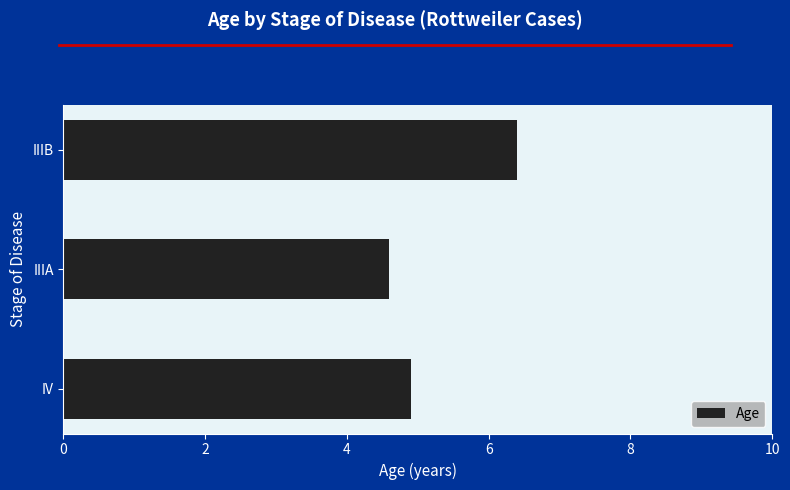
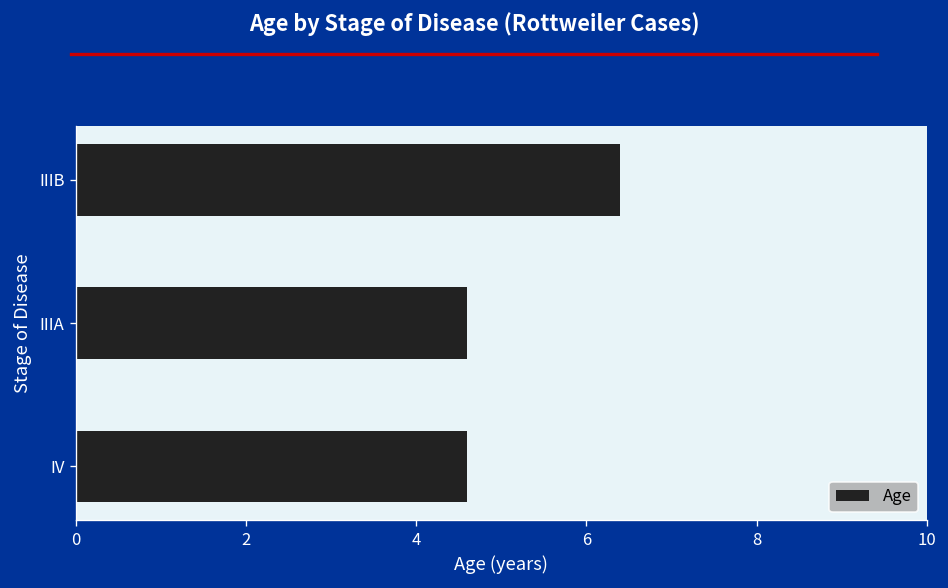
IV: 4.9 -> 4.6
